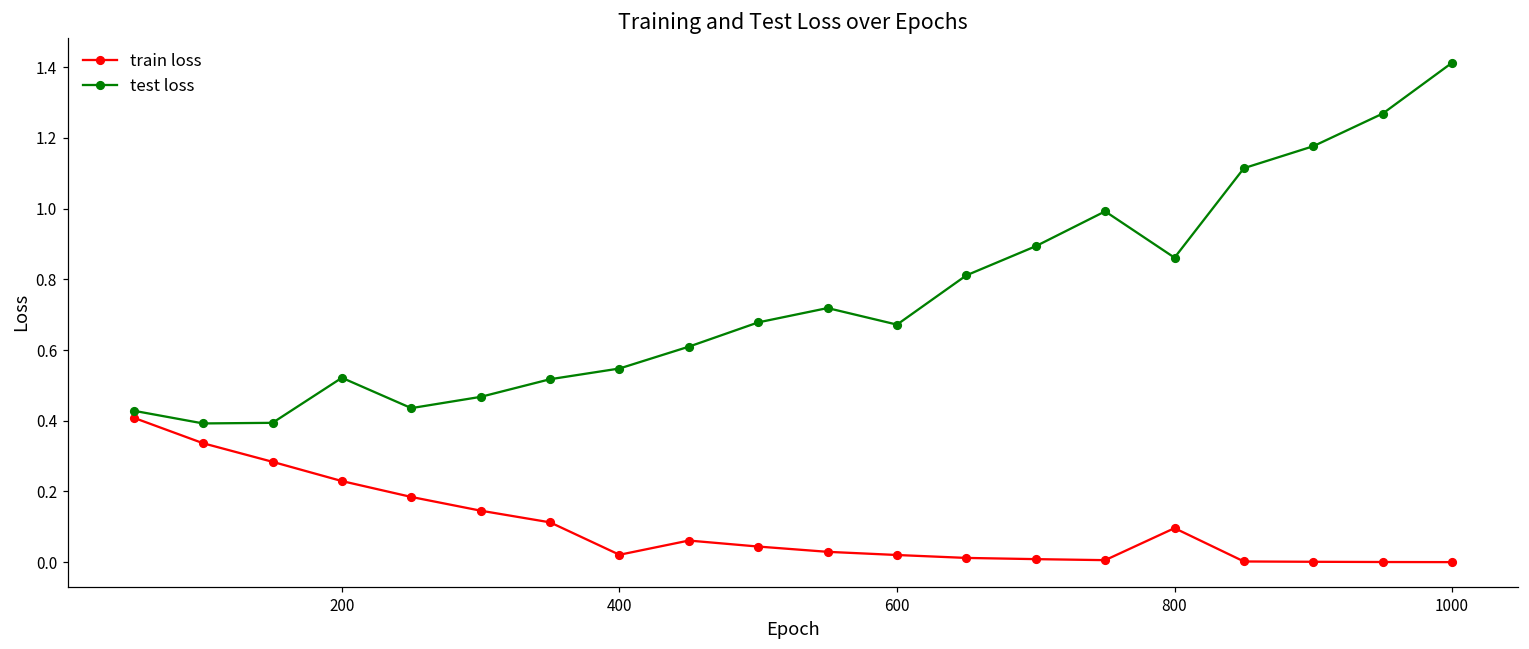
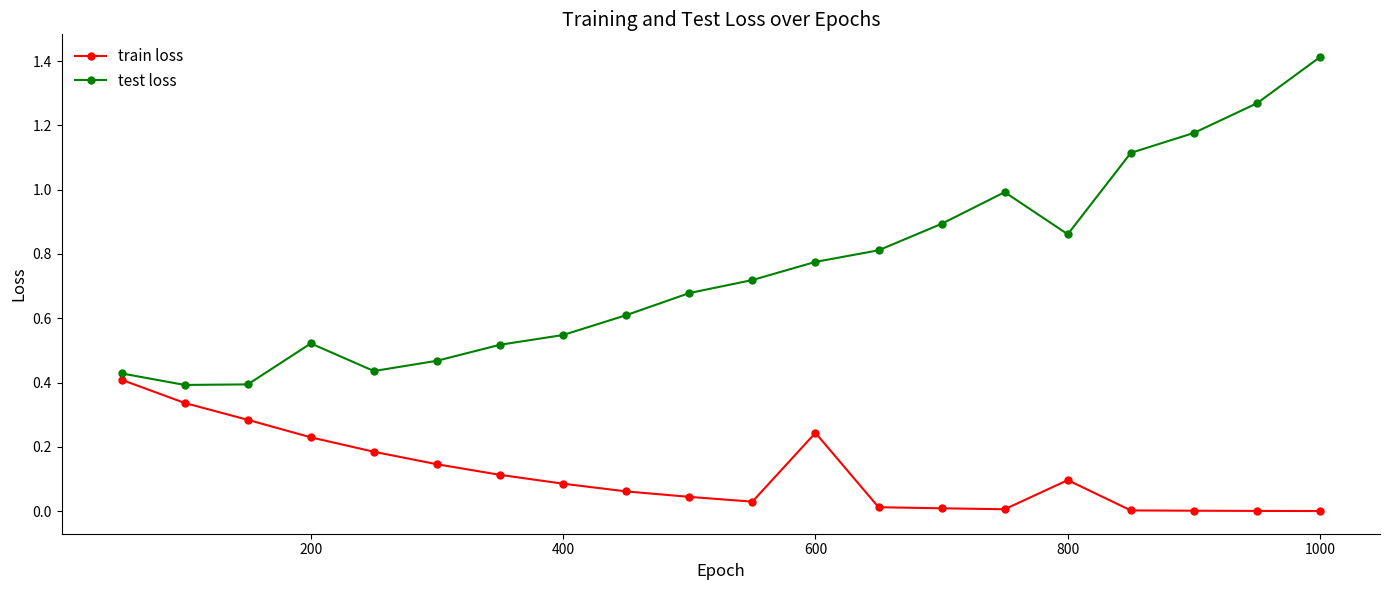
train loss, 400: 0.02 -> 0.09
train loss, 600: 0.02 -> 0.24
test loss, 600: 0.67 -> 0.78
